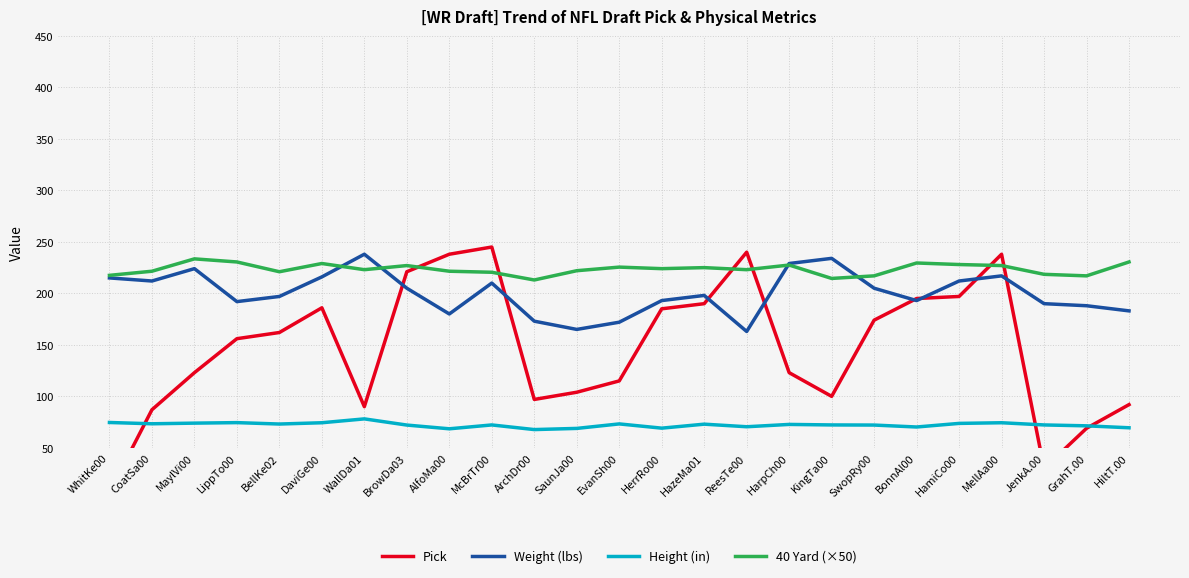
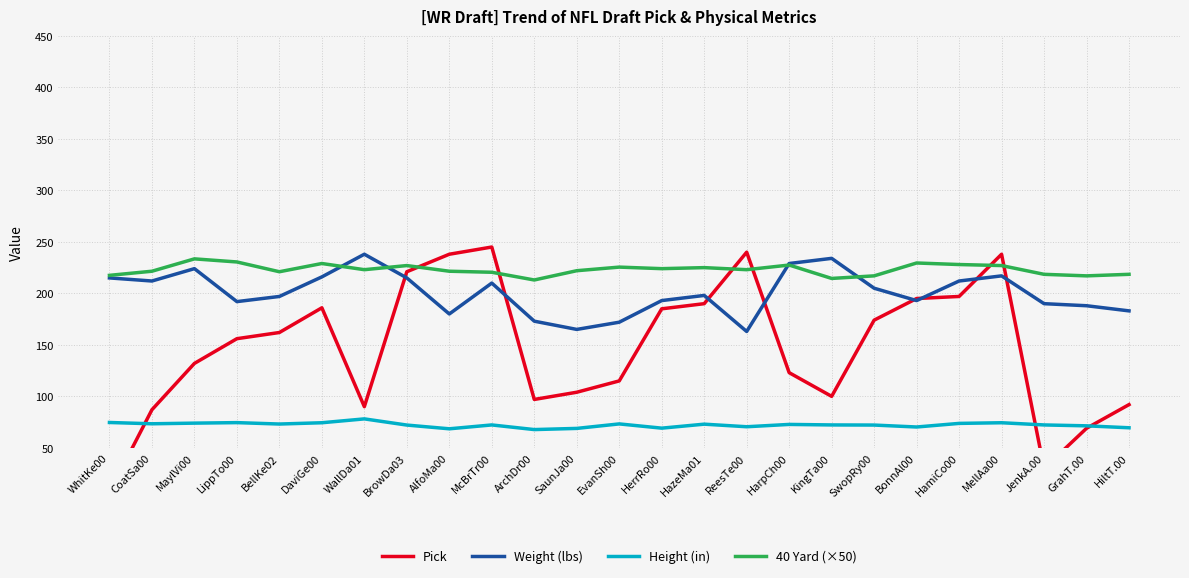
Pick, MaylVi00: 123 -> 132
Weight (lbs), BrowDa03: 205 -> 215
40 Yard (×50), HiltT.00: 231 -> 219
